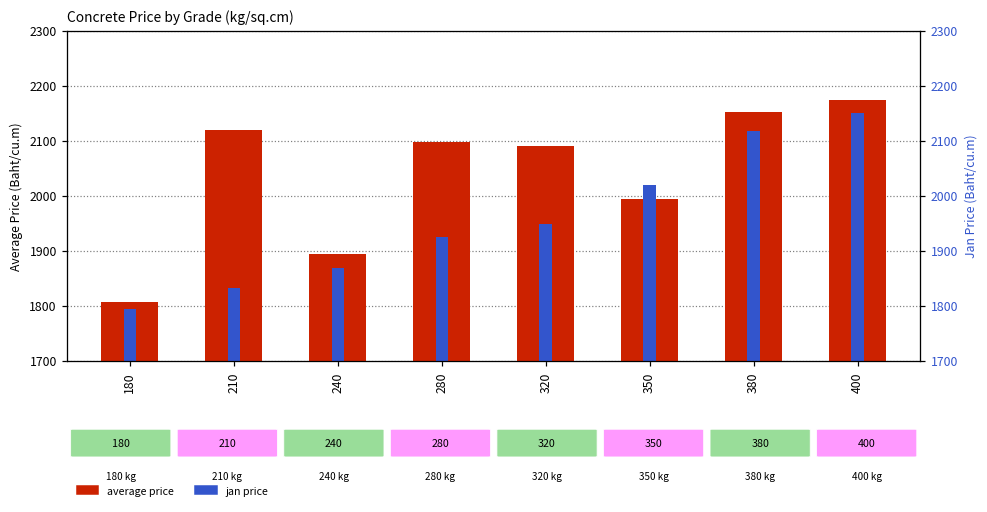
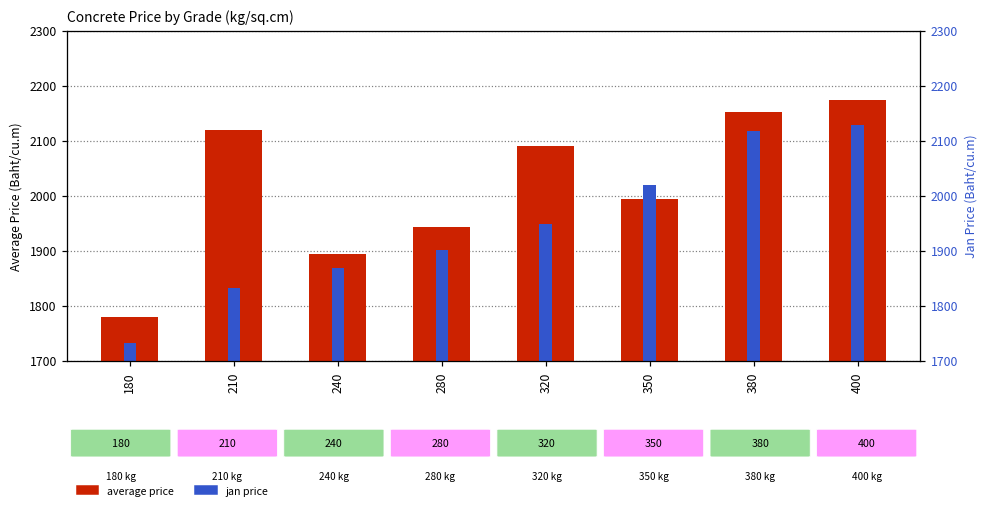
average price, 180: 1810 -> 1780
jan price, 180: 1790 -> 1730
average price, 280: 2100 -> 1940
jan price, 280: 1930 -> 1900
jan price, 400: 2150 -> 2130
